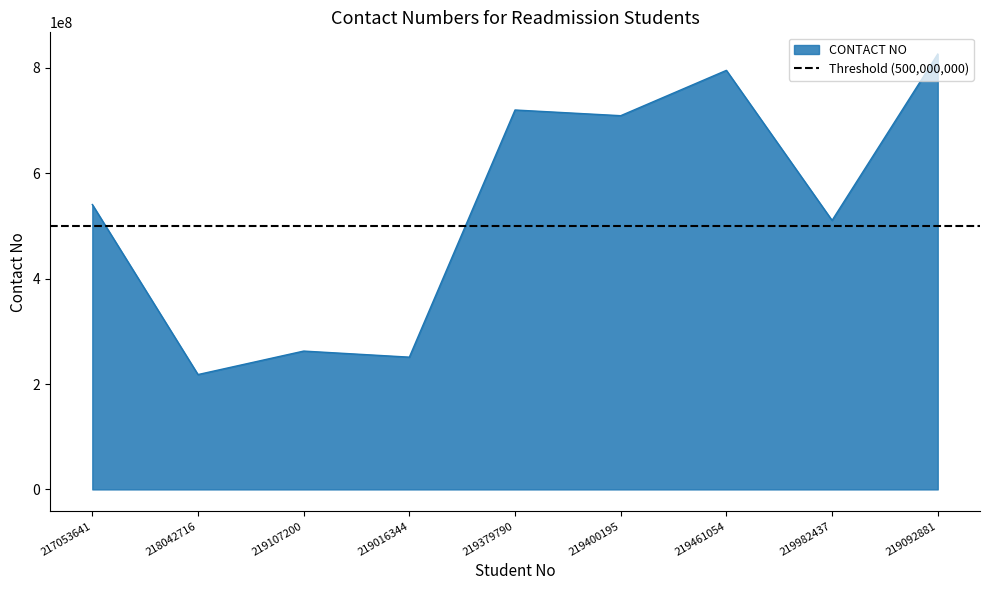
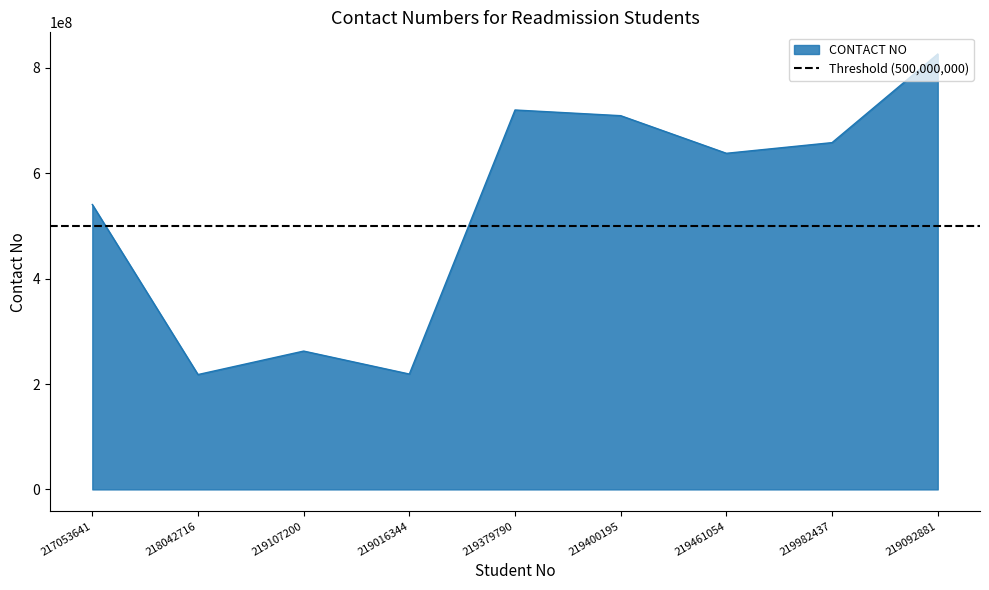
219016344: 250000000 -> 220000000
219461054: 800000000 -> 640000000
219982437: 510000000 -> 660000000
